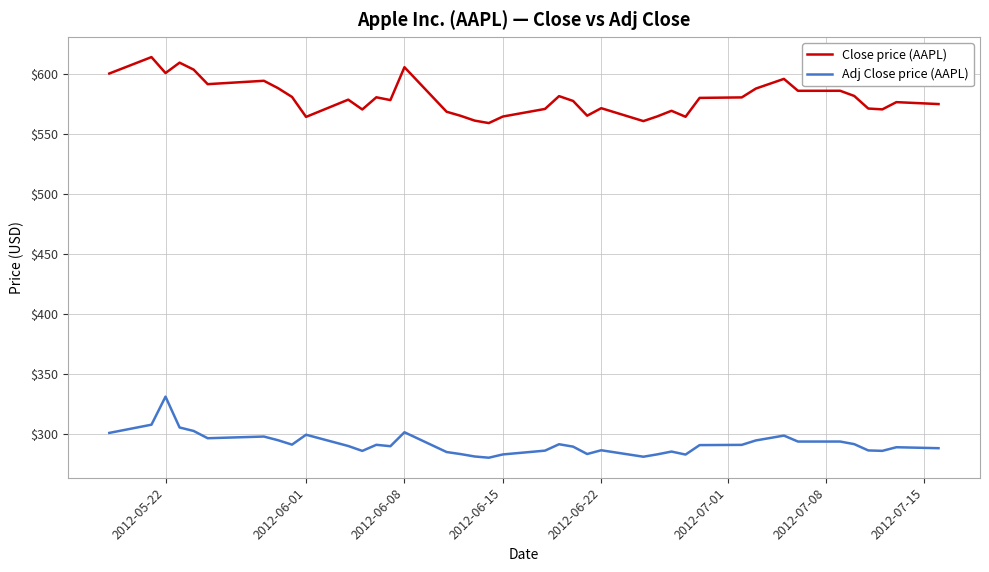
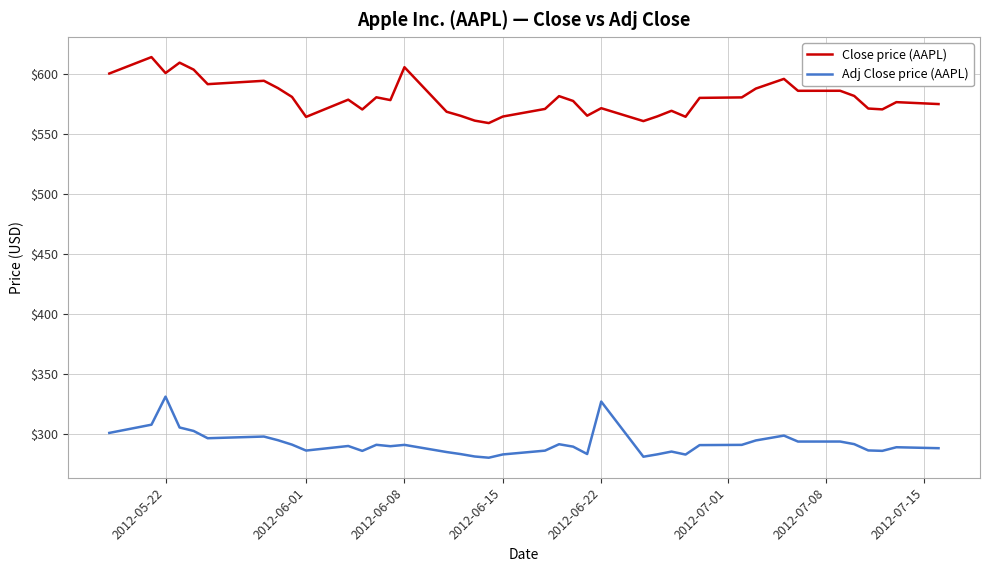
Adj Close price (AAPL), 2012-06-01: $299 -> $286
Adj Close price (AAPL), 2012-06-08: $301 -> $291
Adj Close price (AAPL), 2012-06-22: $286 -> $327
